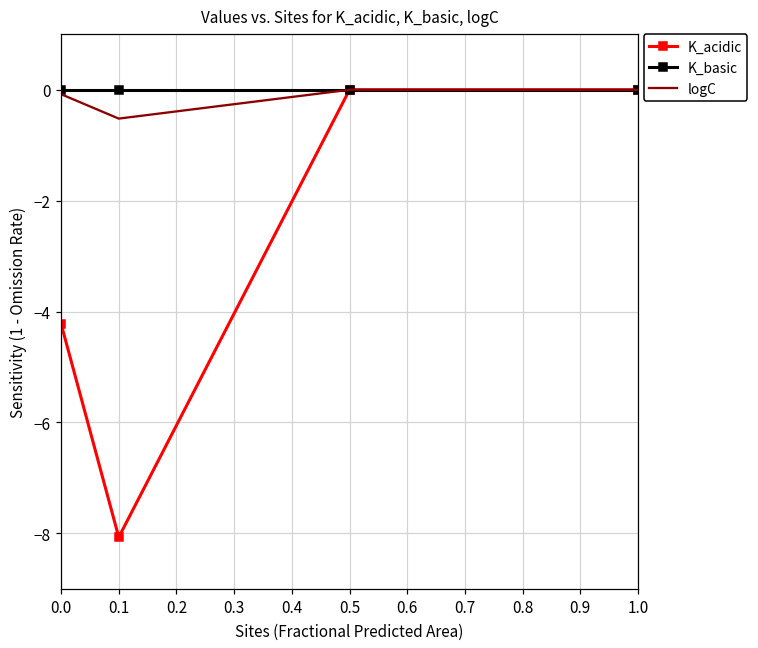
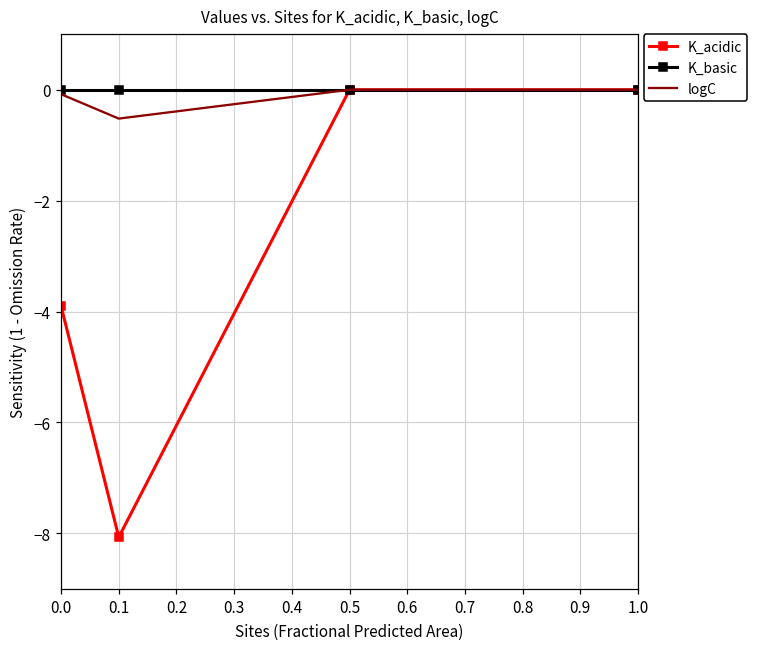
K_acidic, 0.0: -4.2 -> -3.9
